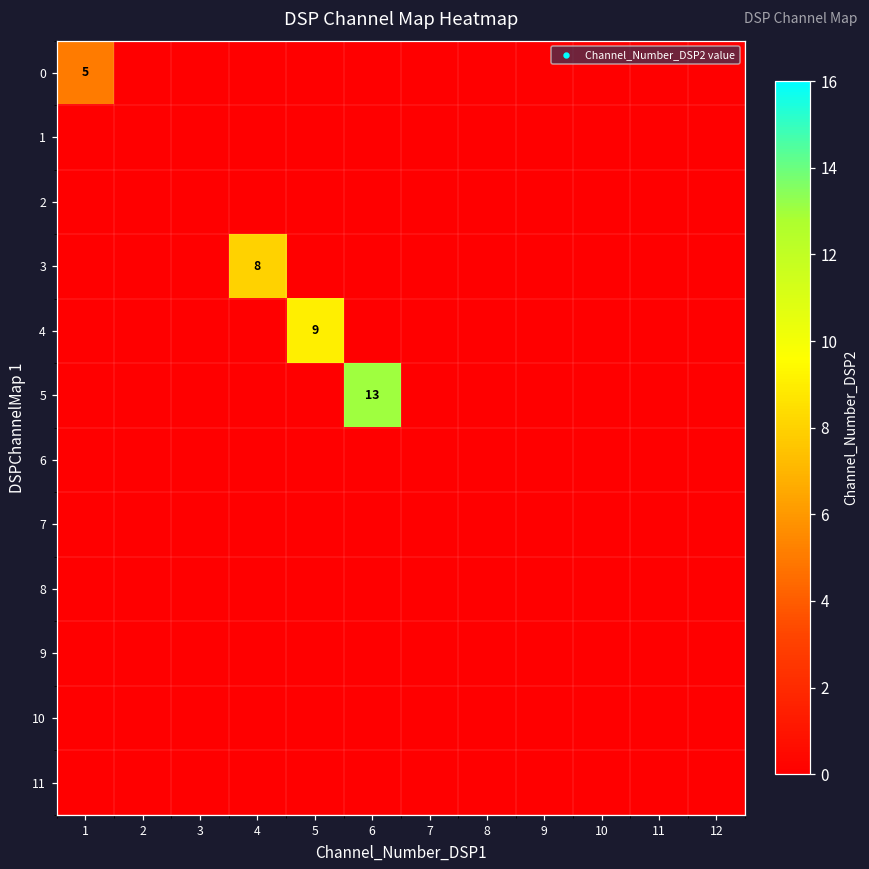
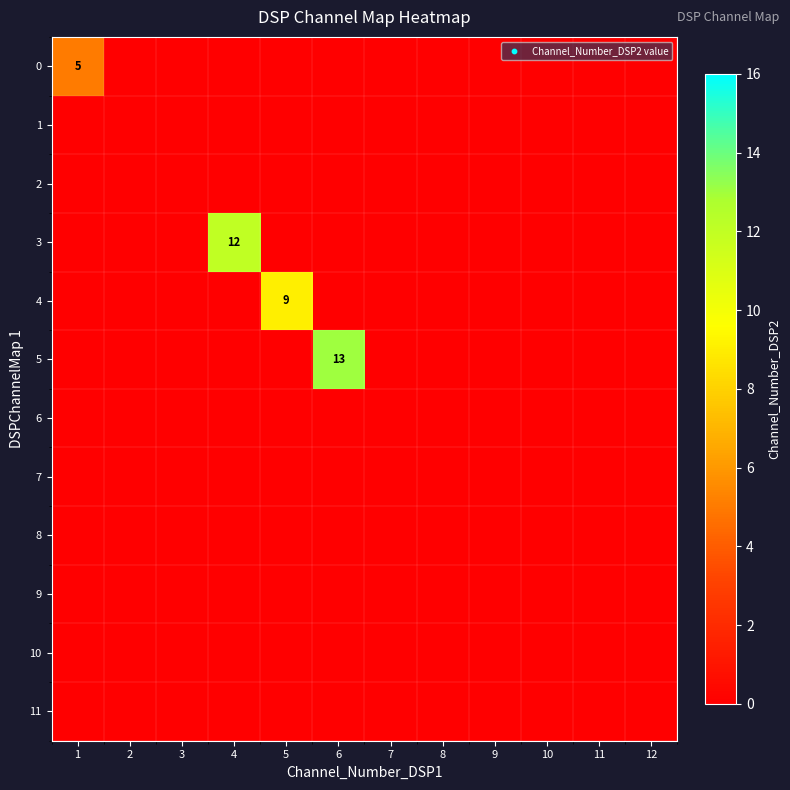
3, 4: 8 -> 12
